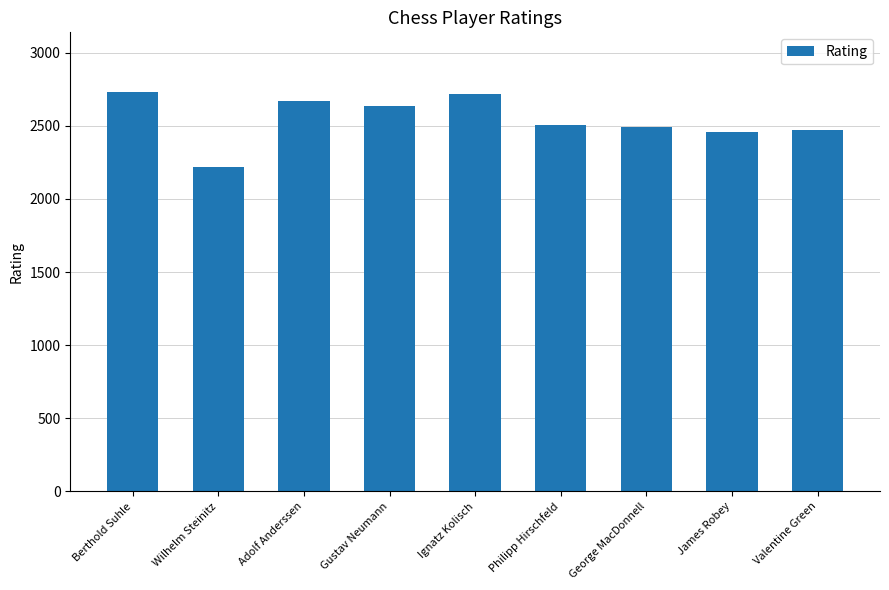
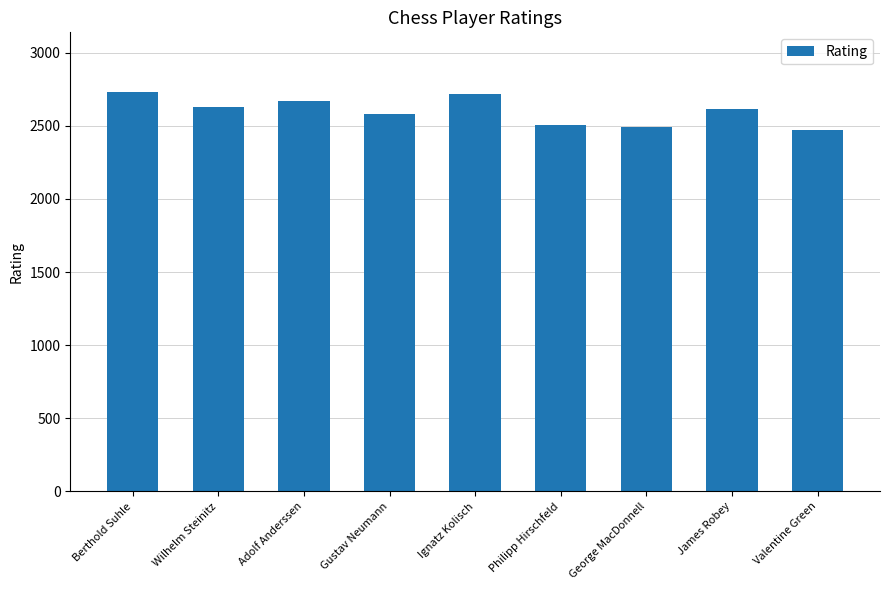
Wilhelm Steinitz: 2220 -> 2630
Gustav Neumann: 2630 -> 2580
James Robey: 2450 -> 2620
